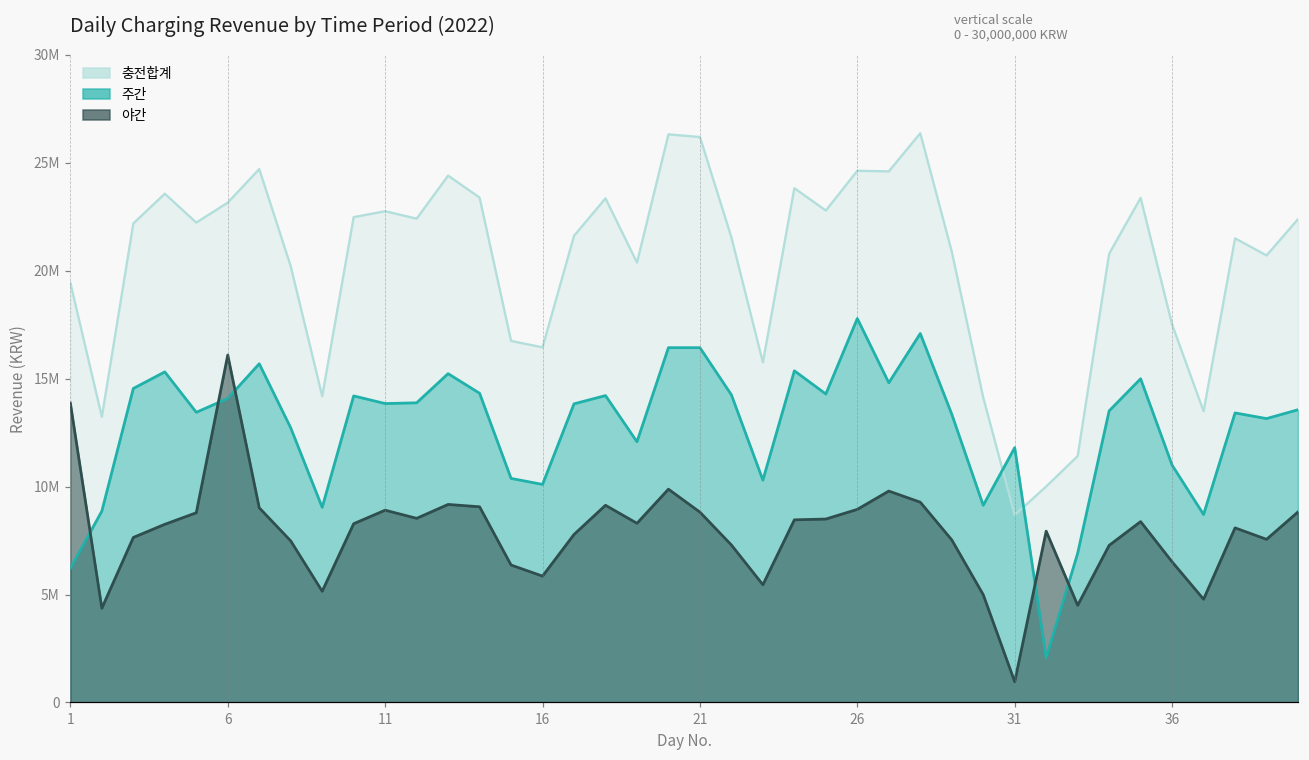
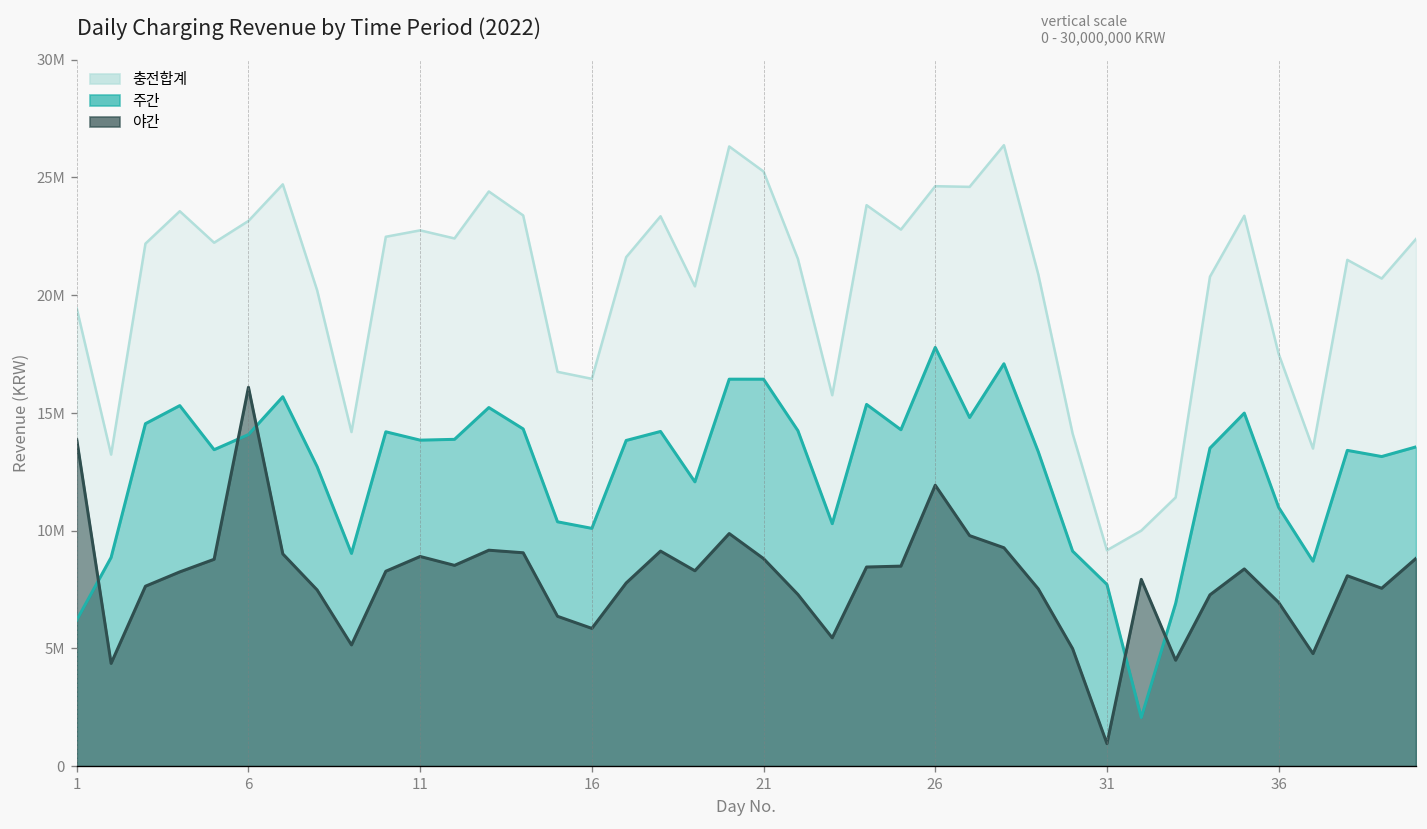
충전합계, 21: 26200000 -> 25200000
야간, 26: 8900000 -> 11900000
충전합계, 31: 8700000 -> 9200000
주간, 31: 11800000 -> 7700000
야간, 36: 6500000 -> 7000000
